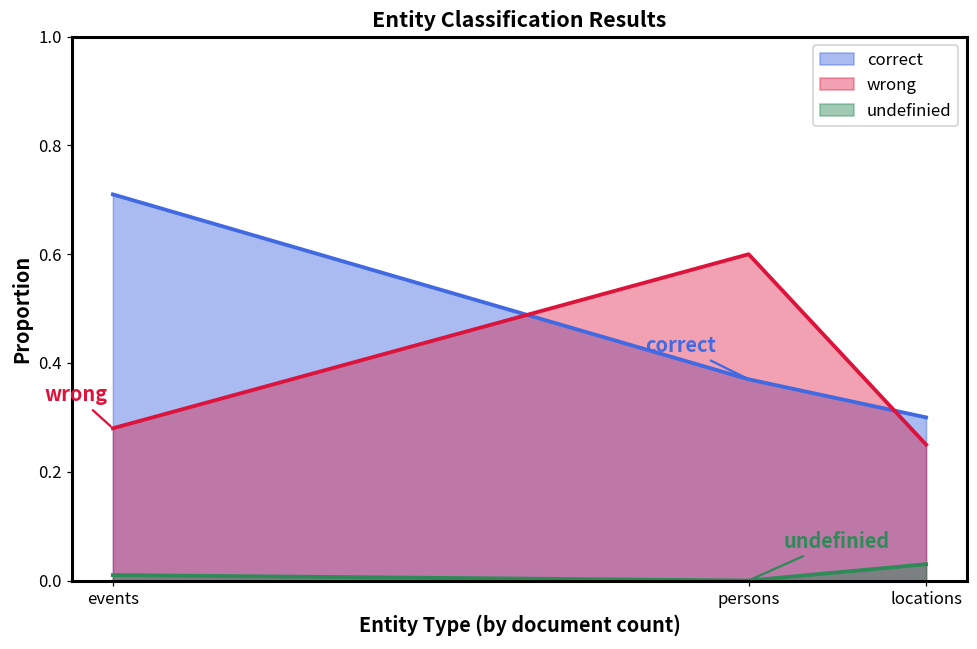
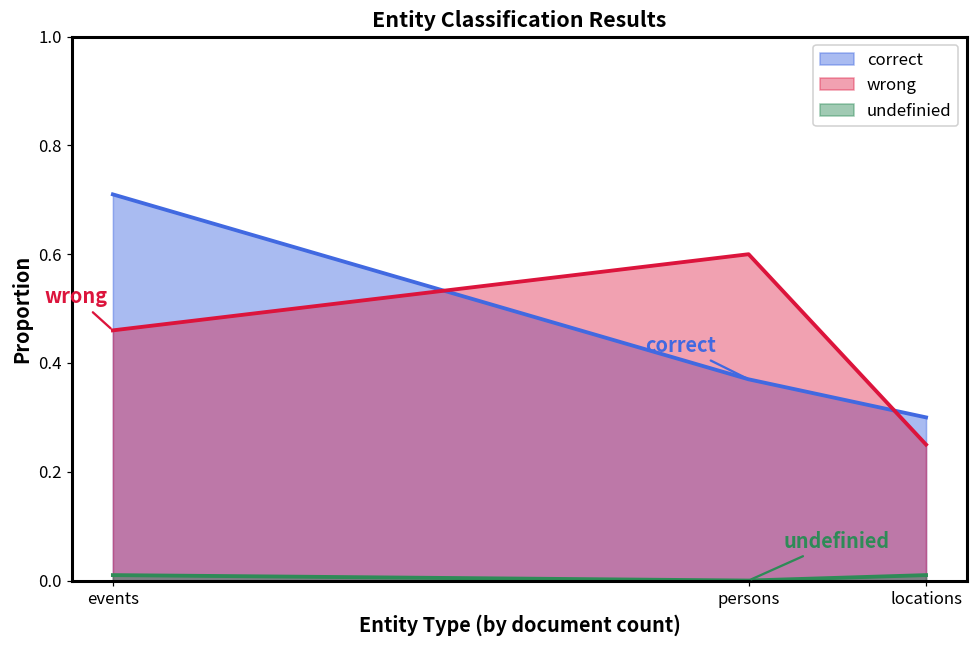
wrong, events: 0.28 -> 0.46
undefinied, locations: 0.03 -> 0.01
